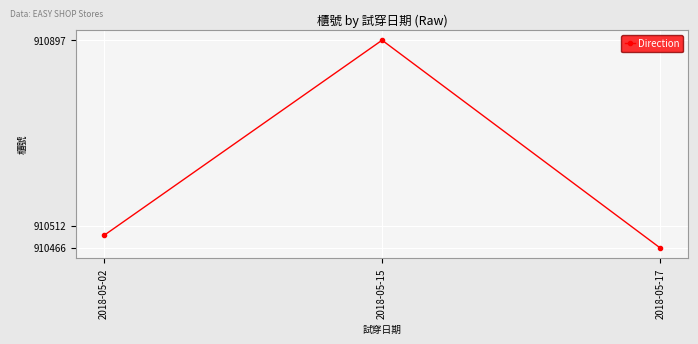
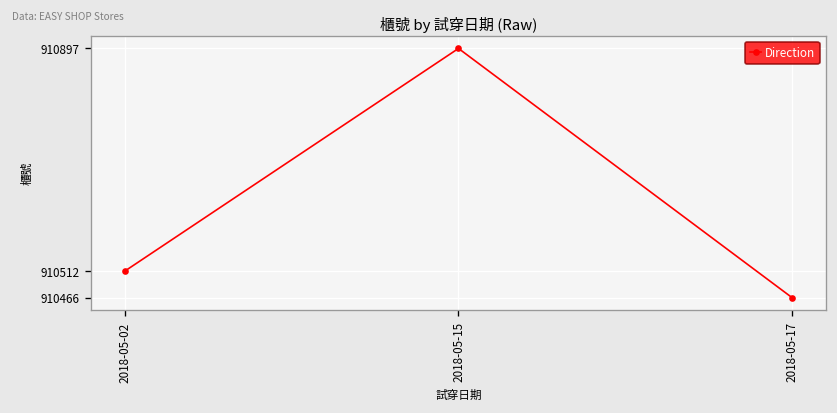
2018-05-02: 910490 -> 910510
